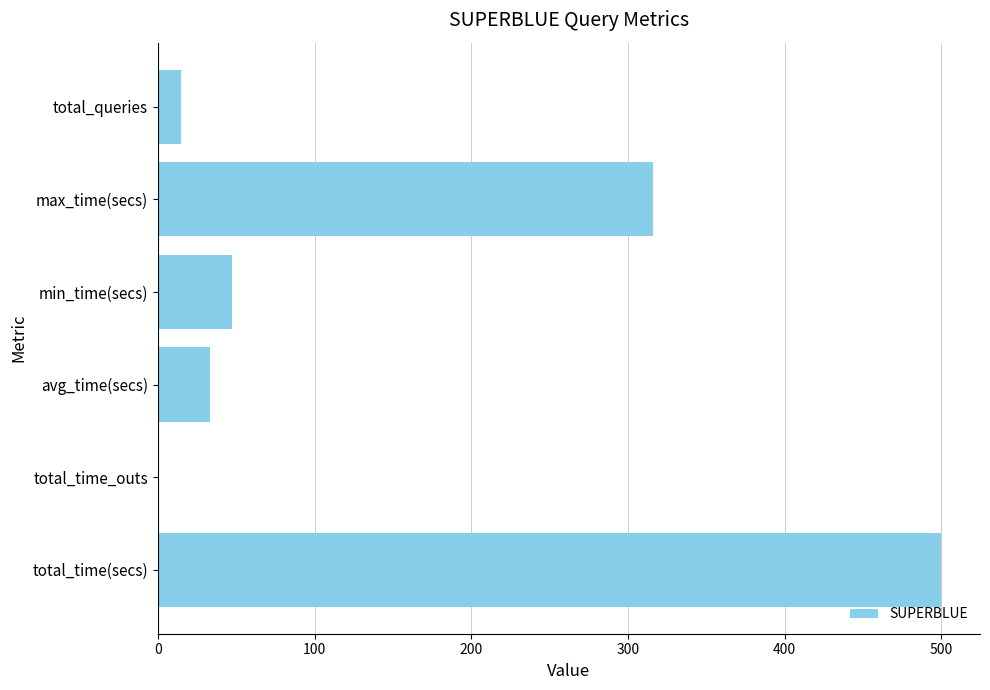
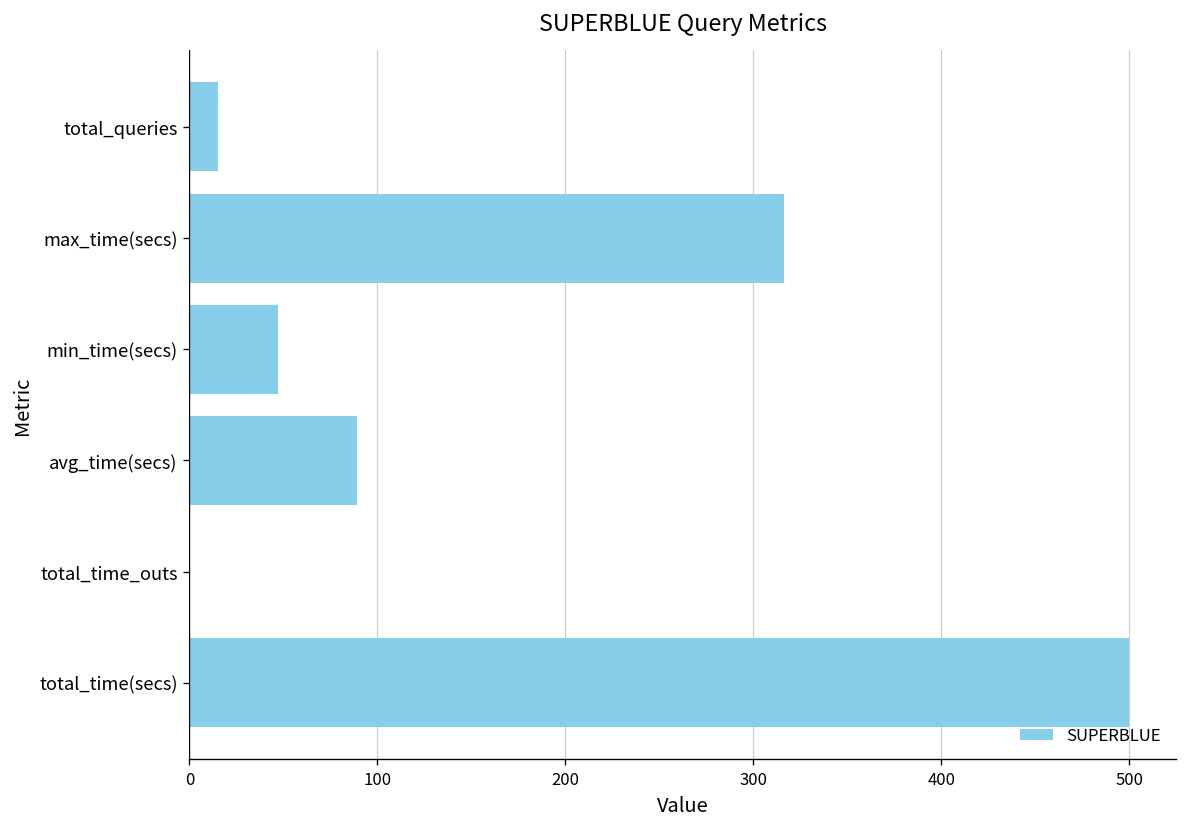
avg_time(secs): 33 -> 89
